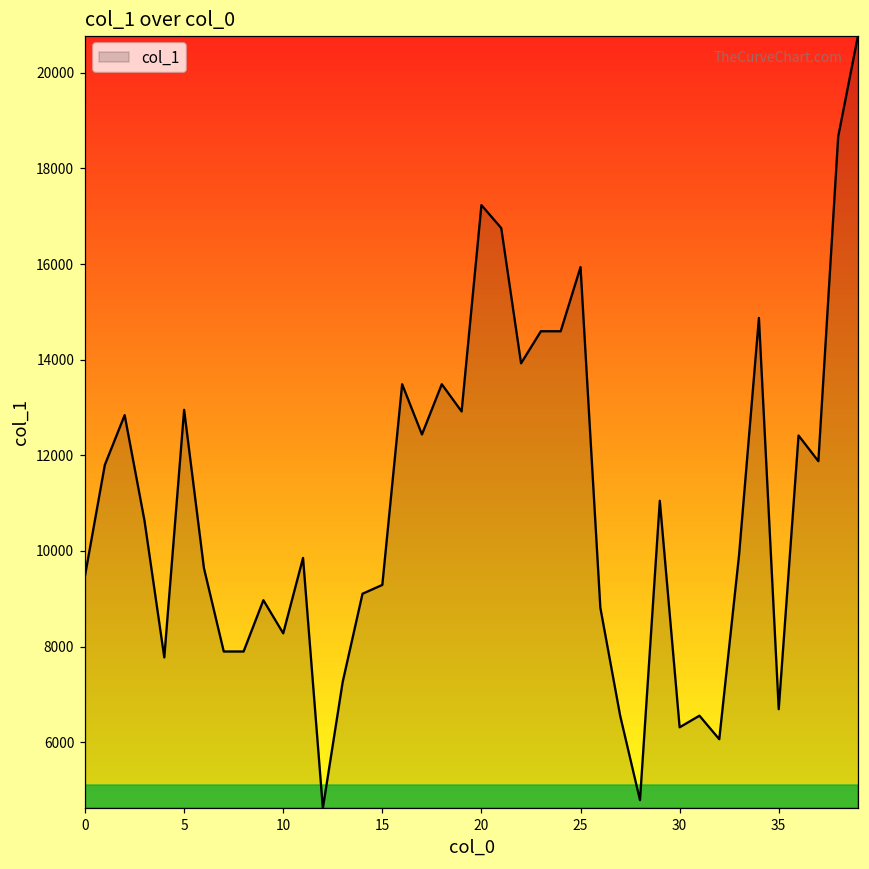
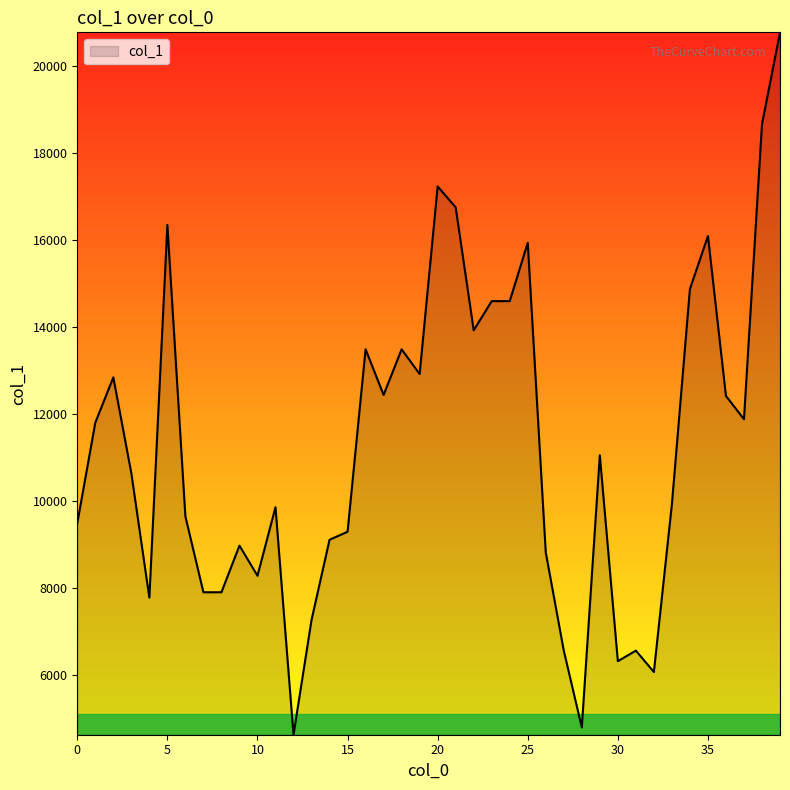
5: 13000 -> 16300
35: 6700 -> 16100
